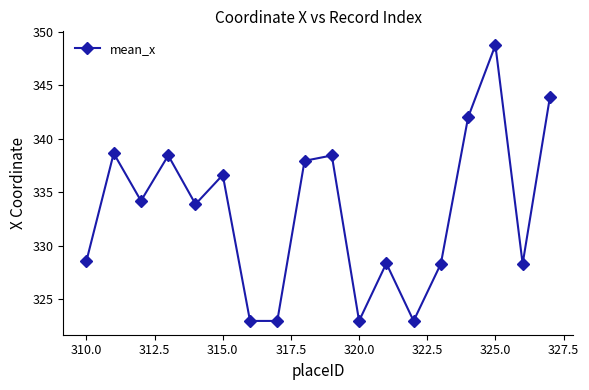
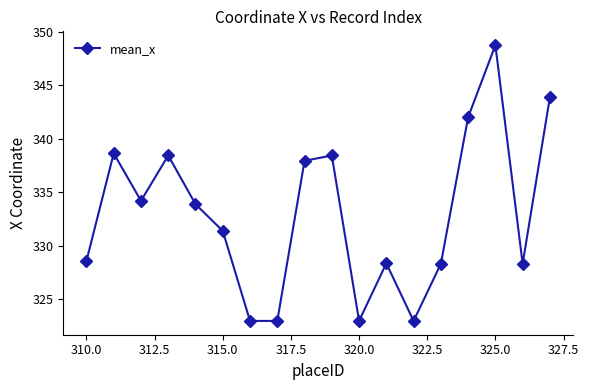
315.0: 336.6 -> 331.4
